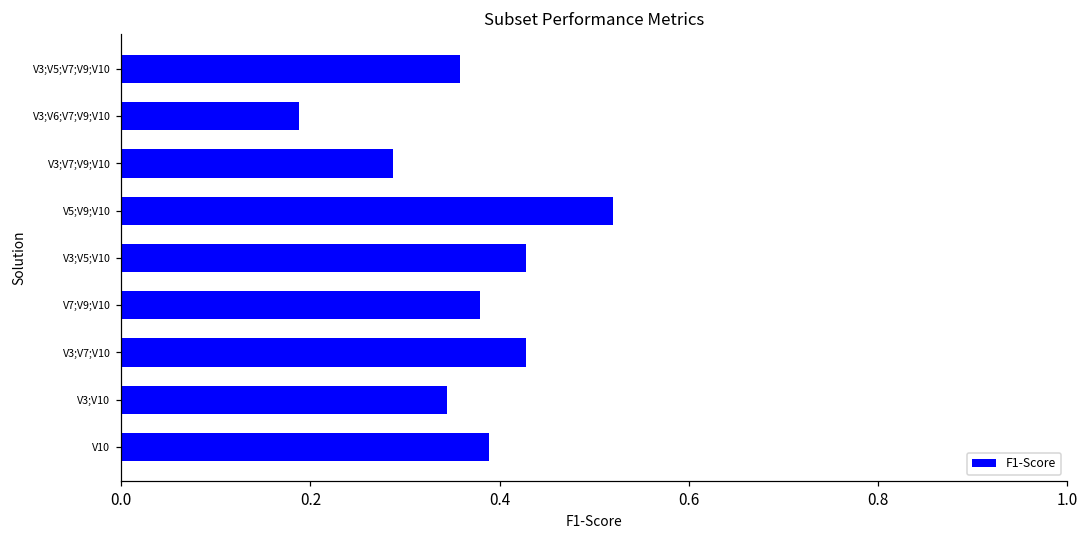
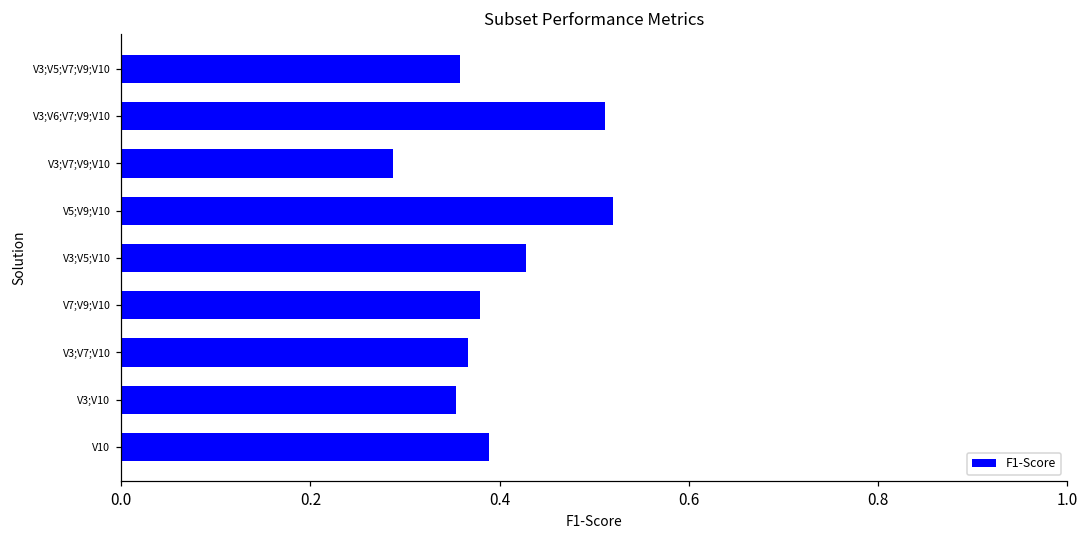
V3;V6;V7;V9;V10: 0.19 -> 0.51
V3;V7;V10: 0.43 -> 0.37
V3;V10: 0.34 -> 0.35
